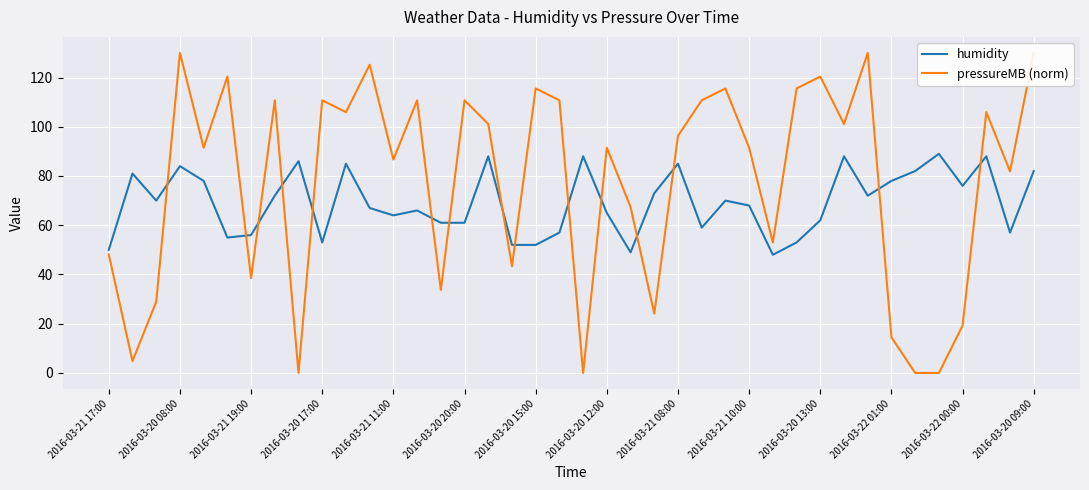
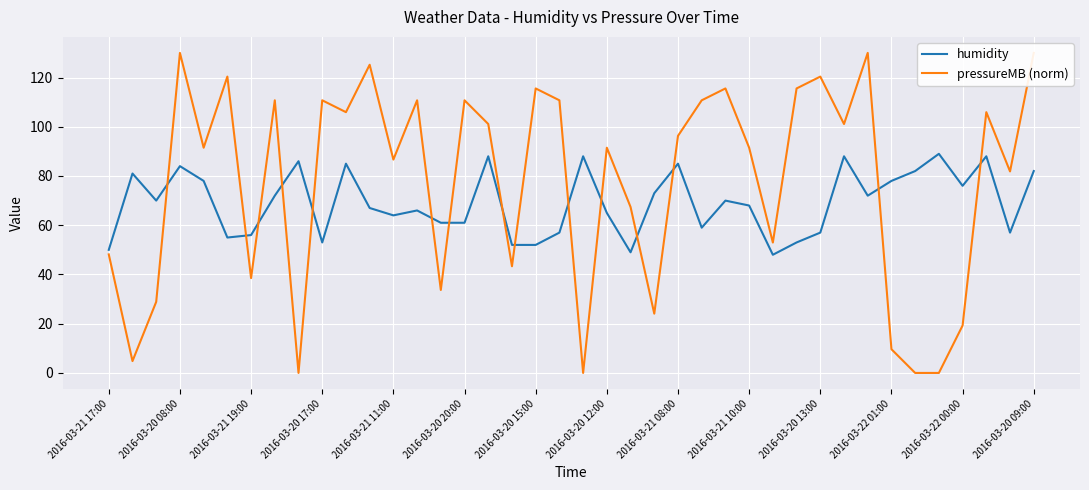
humidity, 2016-03-20 13:00: 62 -> 57
pressureMB (norm), 2016-03-22 01:00: 14 -> 10
